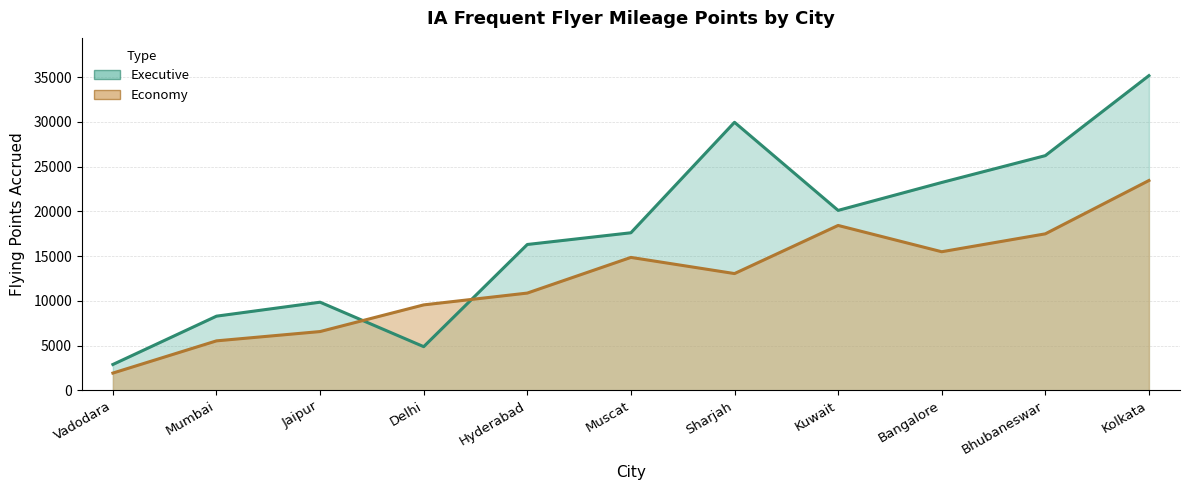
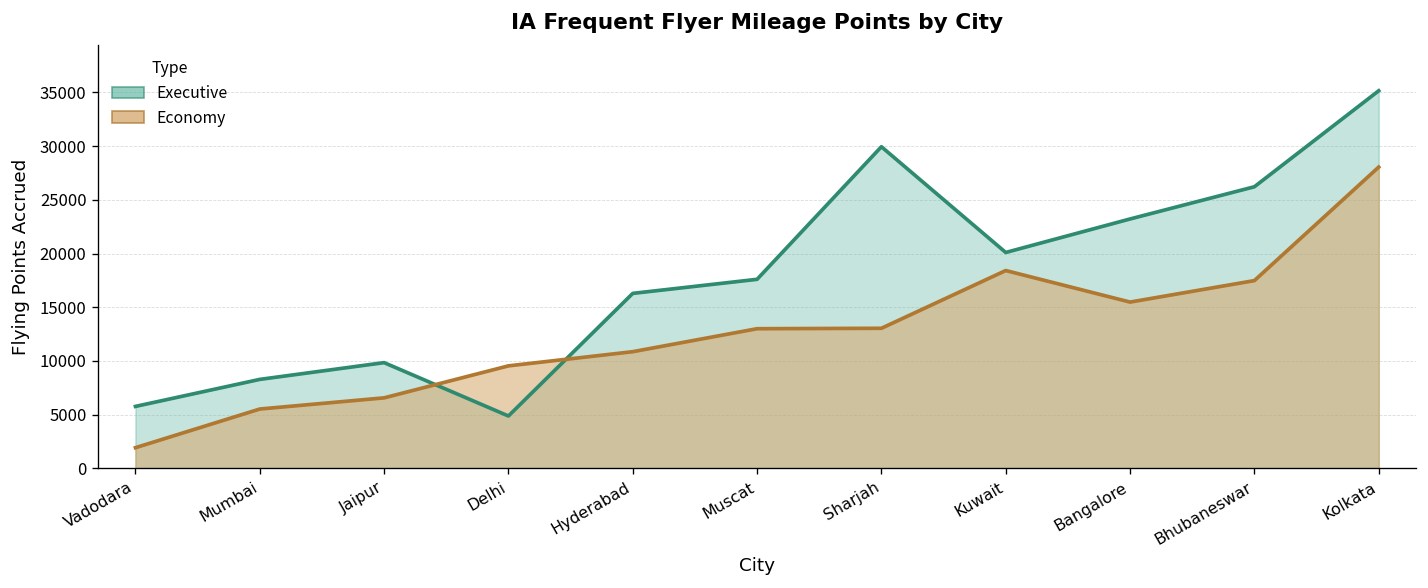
Executive, Vadodara: 3000 -> 6000
Economy, Muscat: 15000 -> 13000
Economy, Kolkata: 23000 -> 28000
